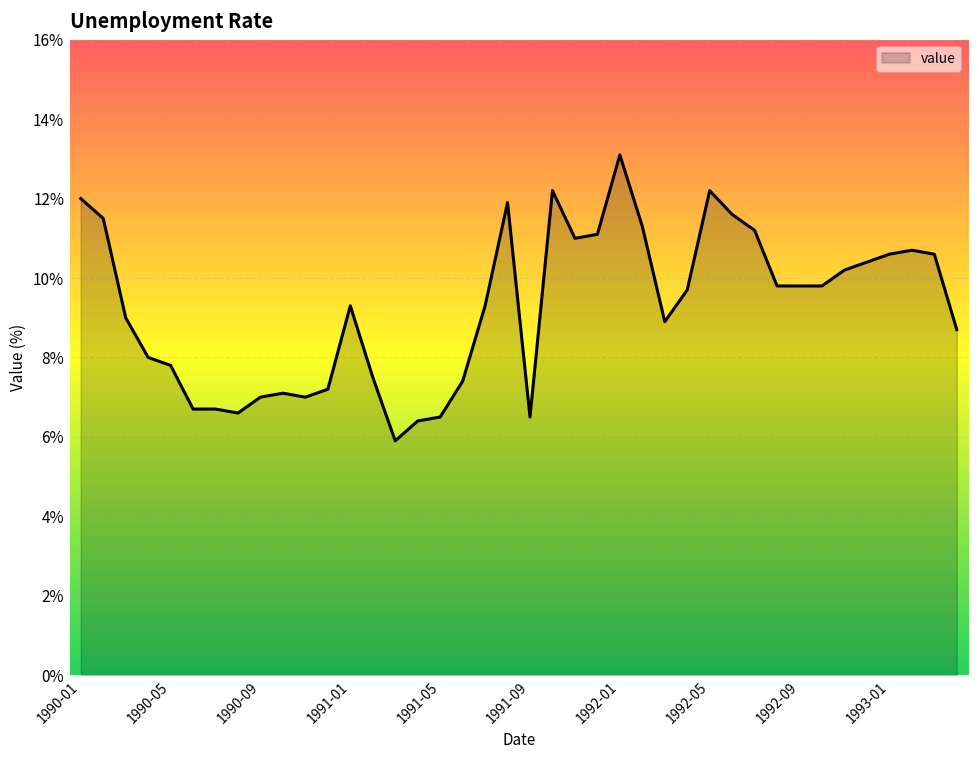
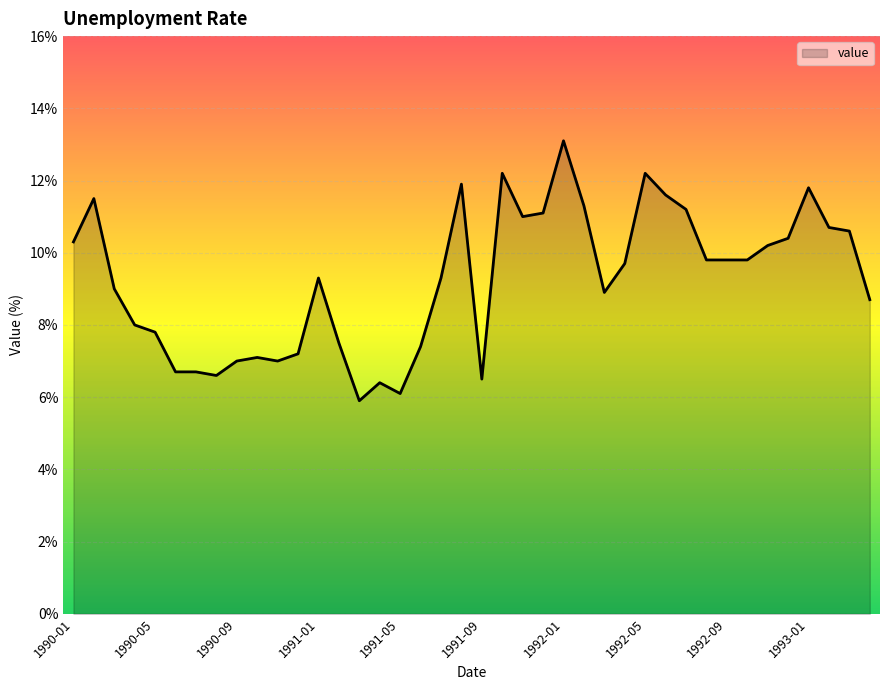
1990-01: 12.0% -> 10.3%
1991-05: 6.5% -> 6.1%
1993-01: 10.6% -> 11.8%
